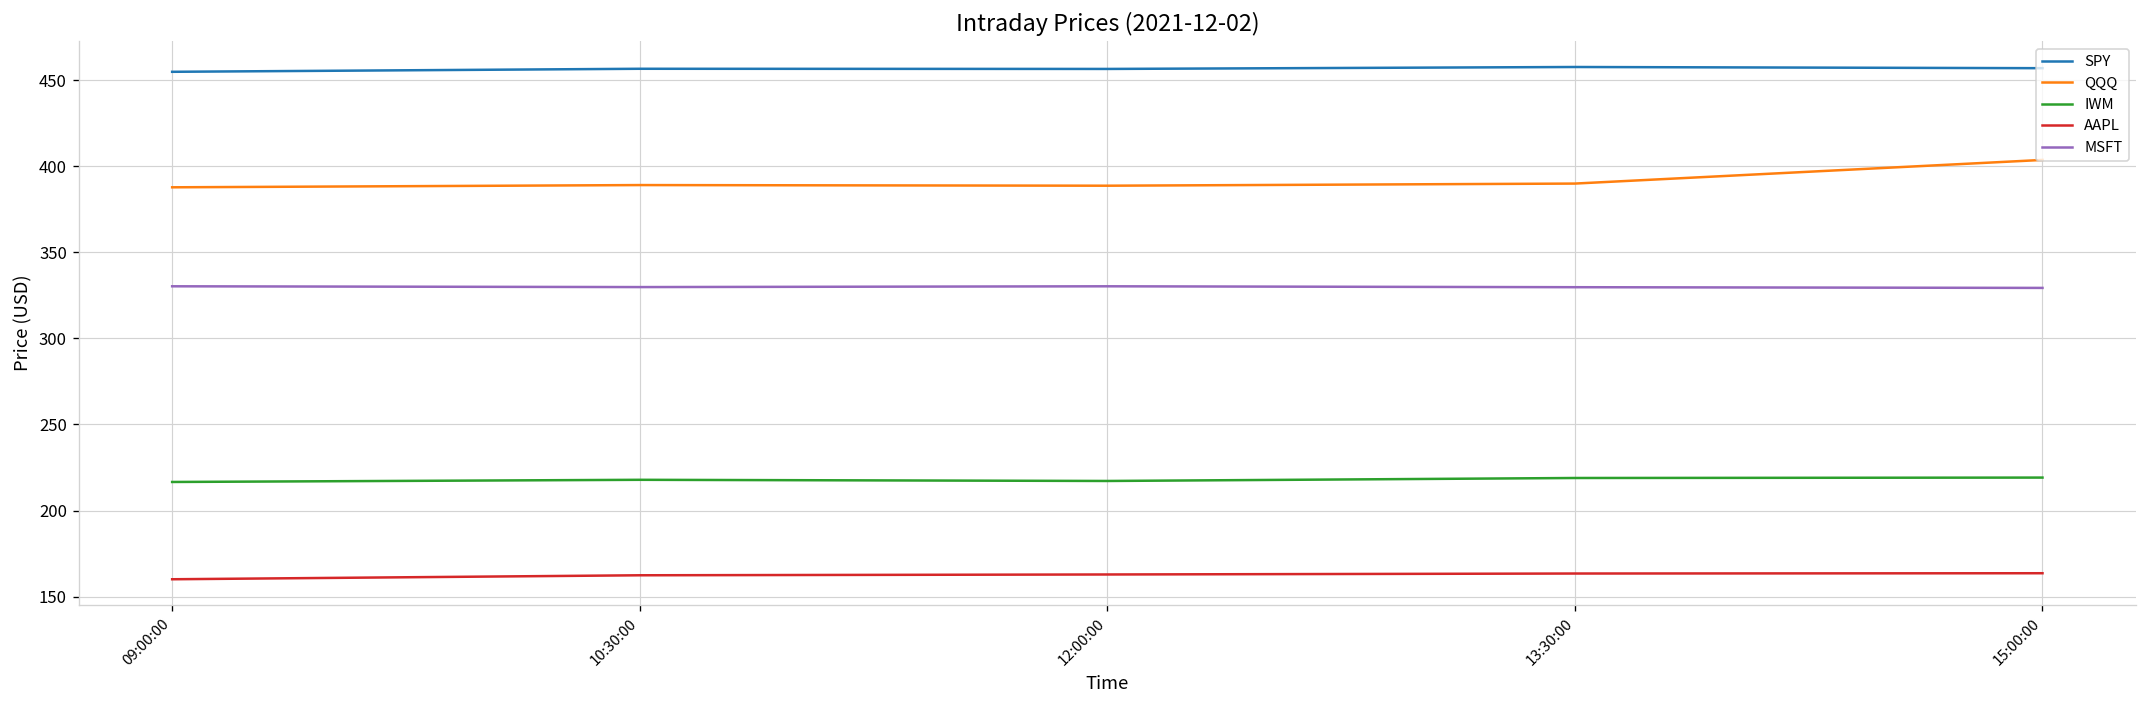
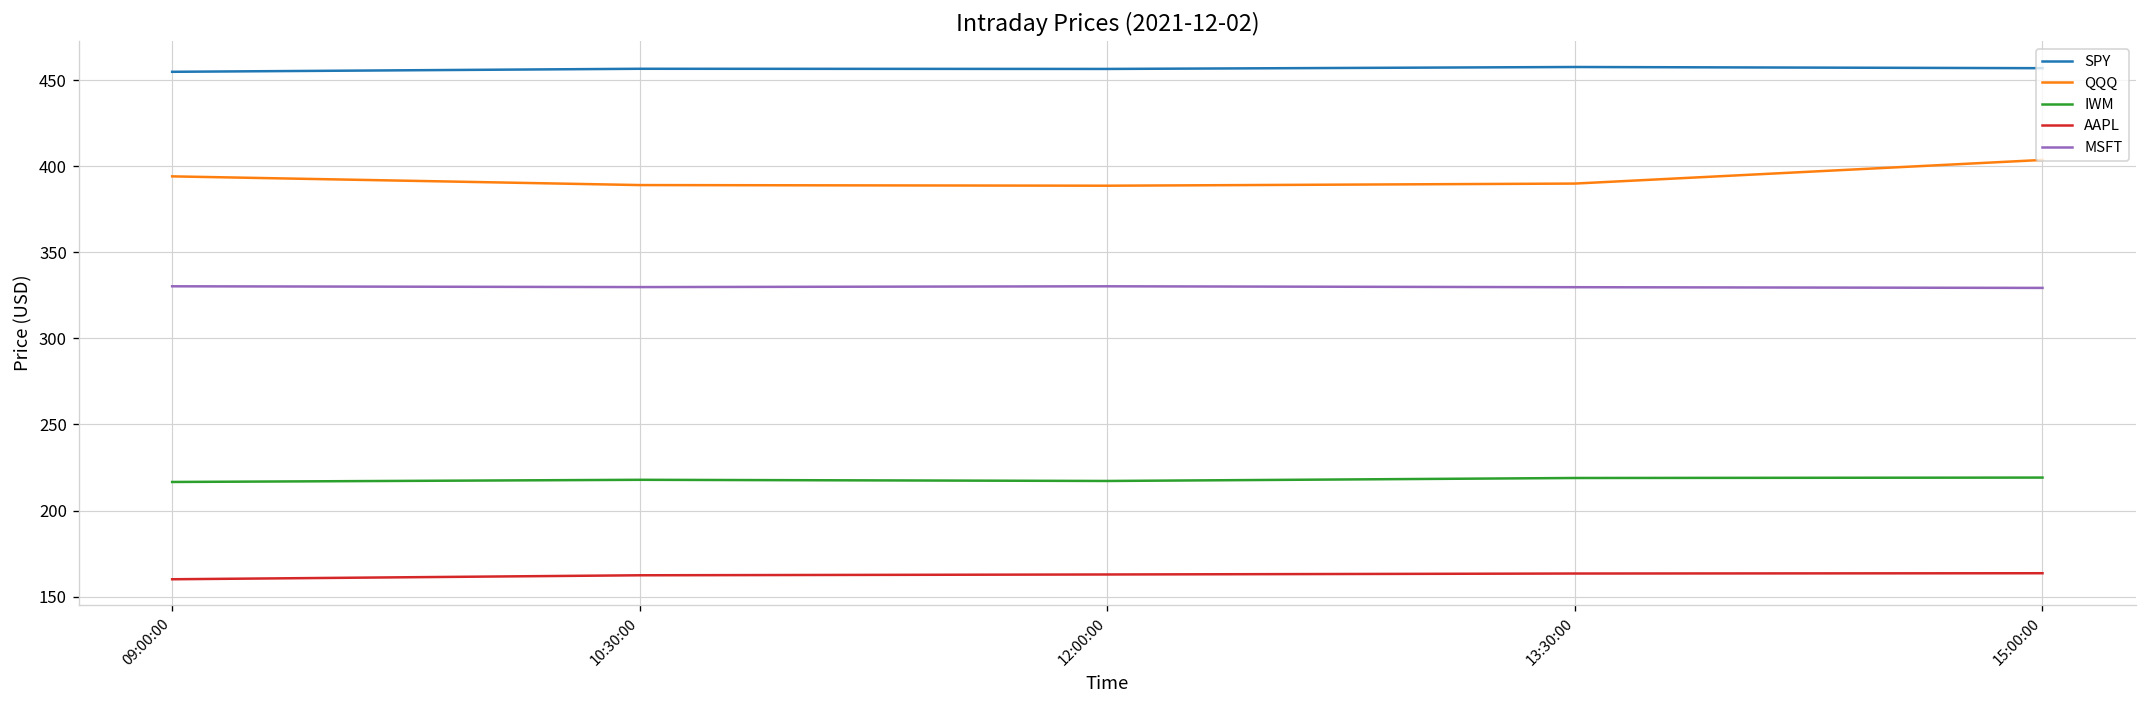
QQQ, 09:00:00: 388 -> 394
